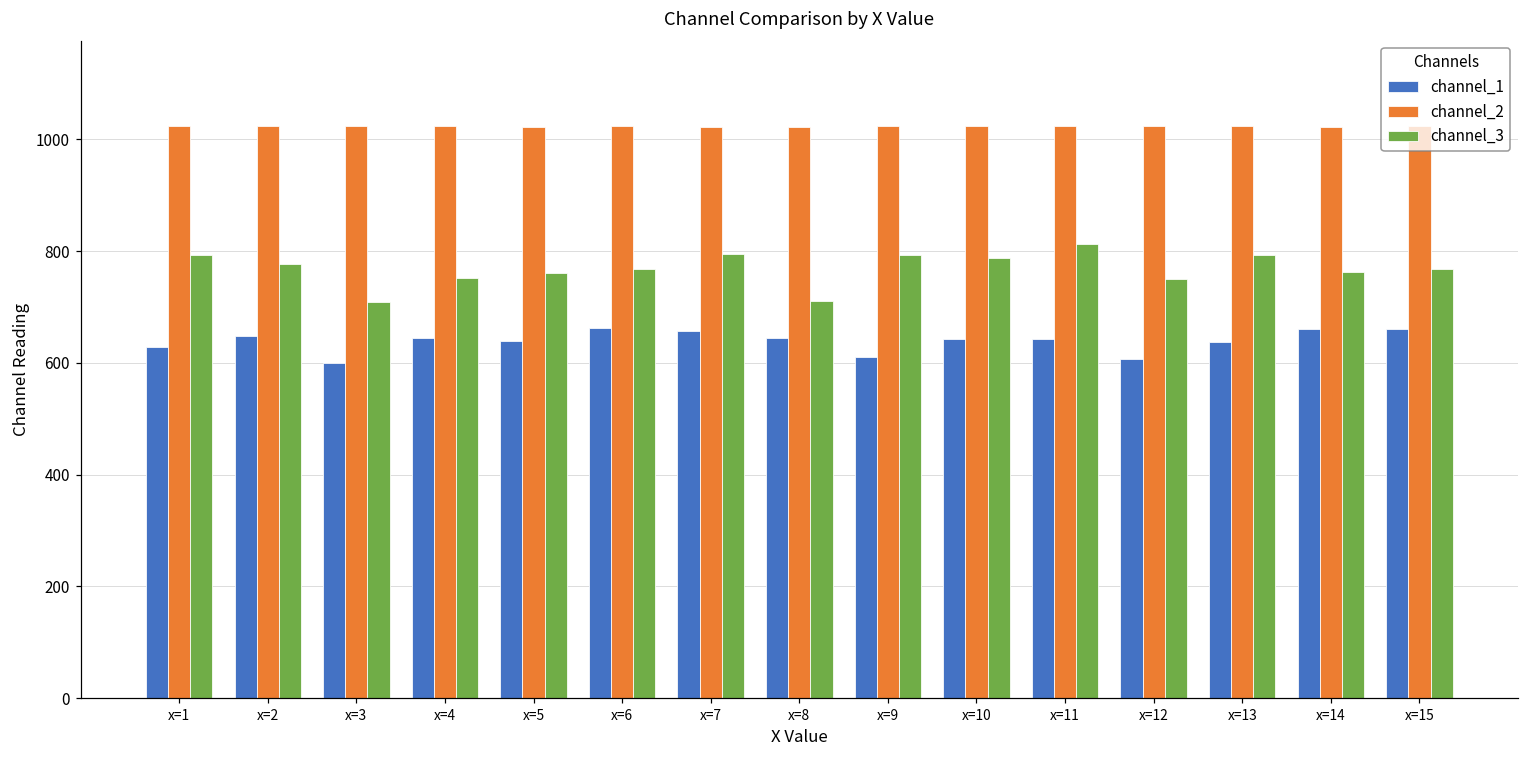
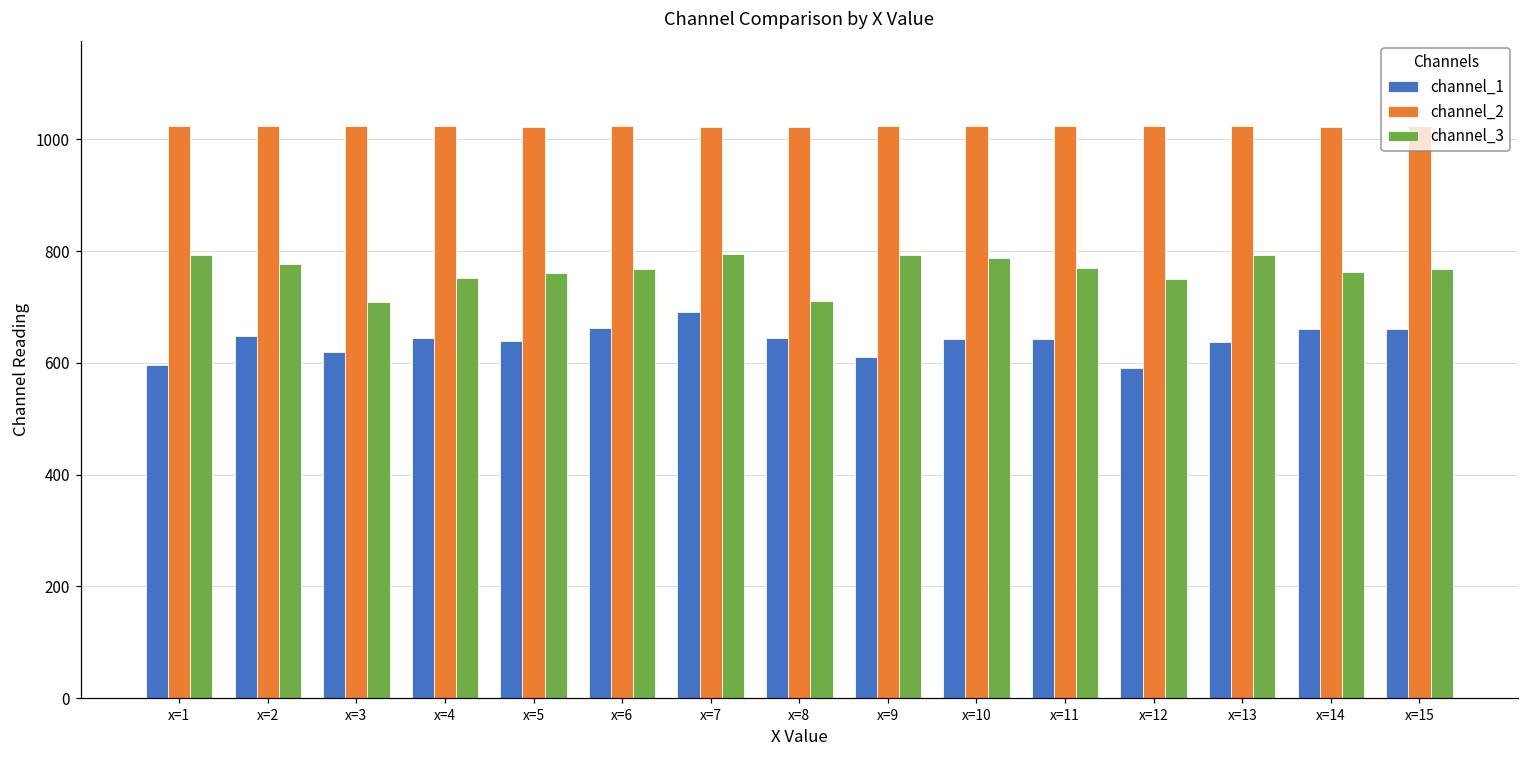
channel_1, x=1: 630 -> 600
channel_1, x=3: 600 -> 620
channel_1, x=7: 660 -> 690
channel_3, x=11: 810 -> 770
channel_1, x=12: 610 -> 590
